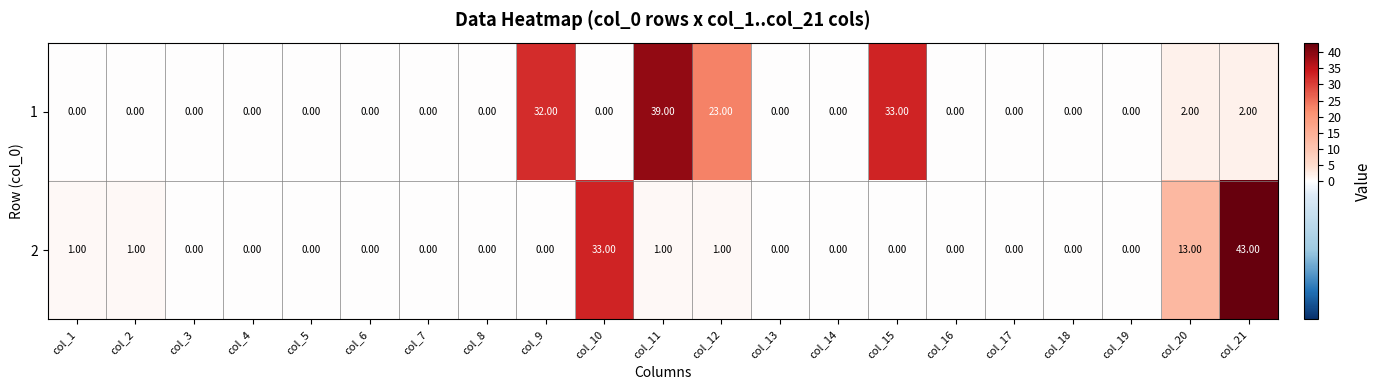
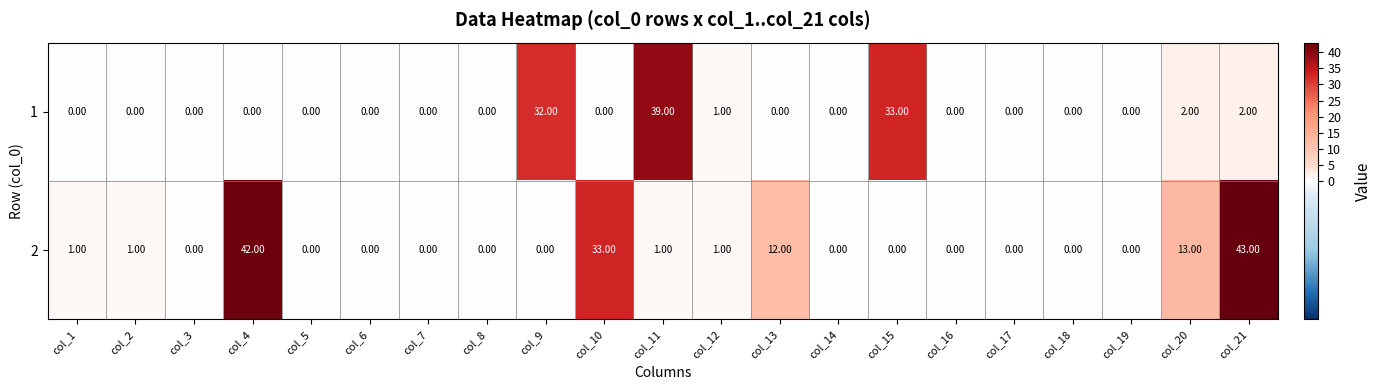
1, col_12: 23.00 -> 1.00
2, col_4: 0.00 -> 42.00
2, col_13: 0.00 -> 12.00
